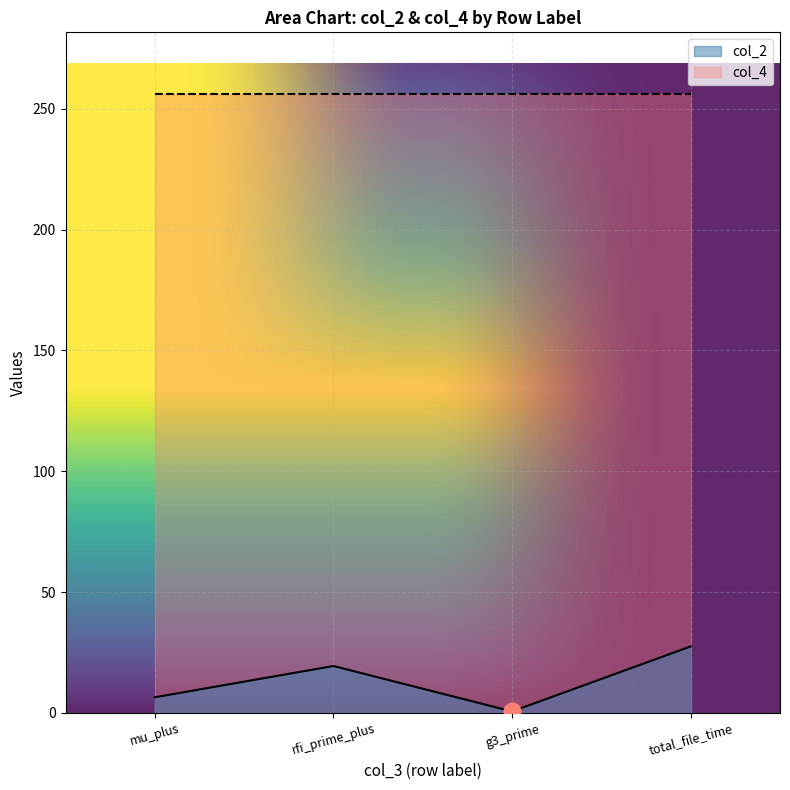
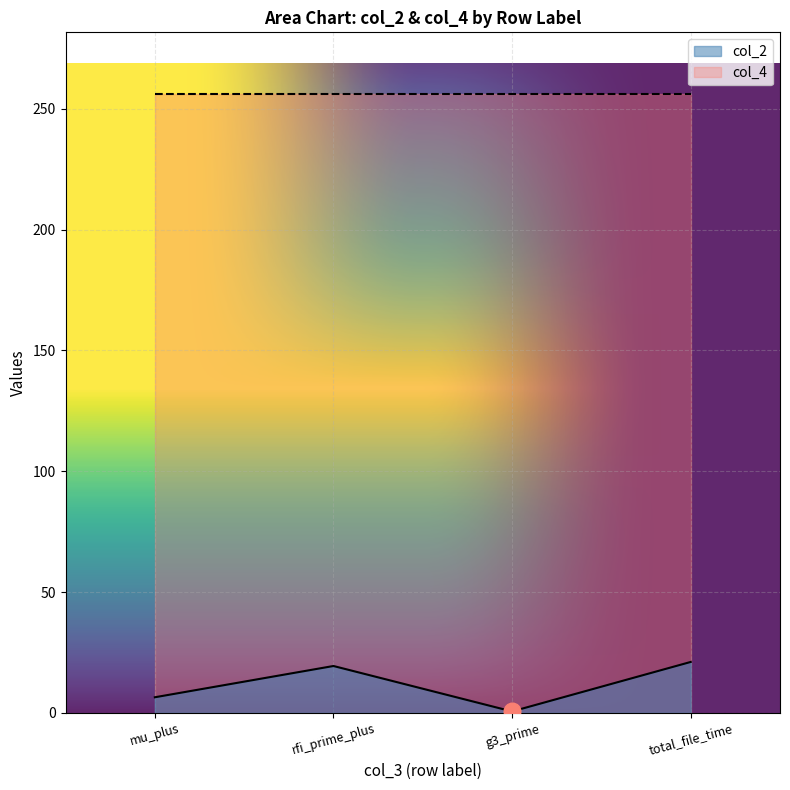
col_2, total_file_time: 27 -> 21
